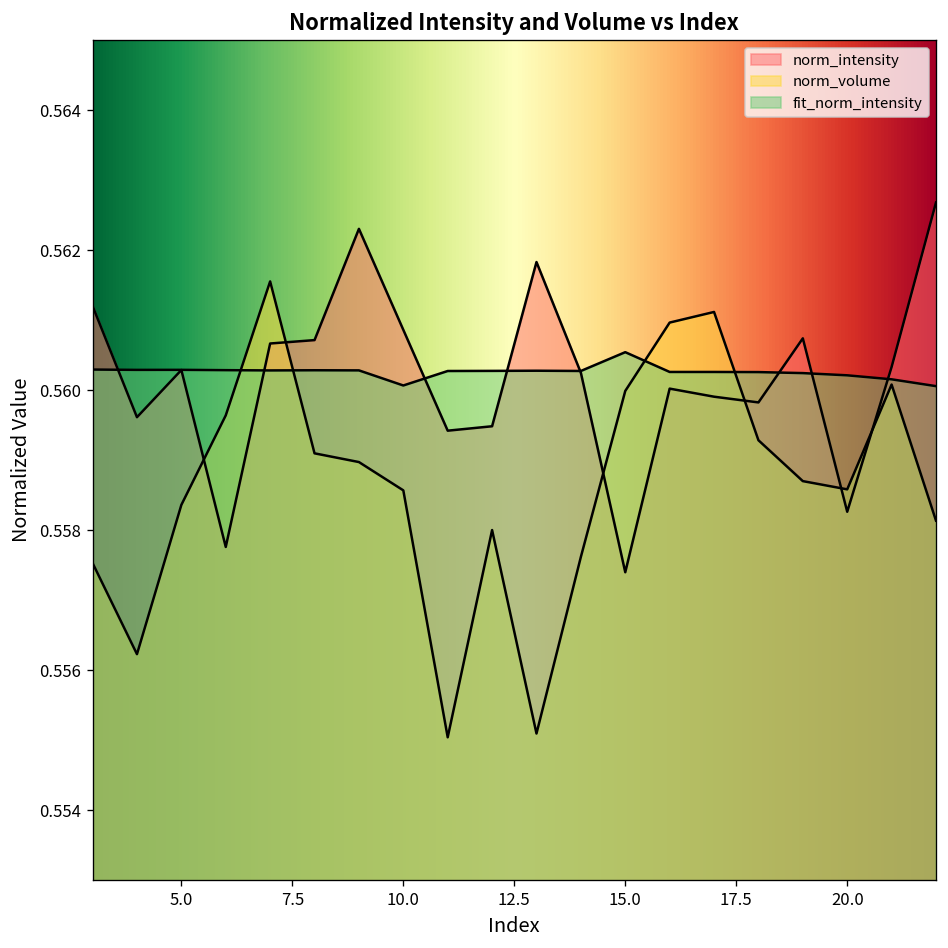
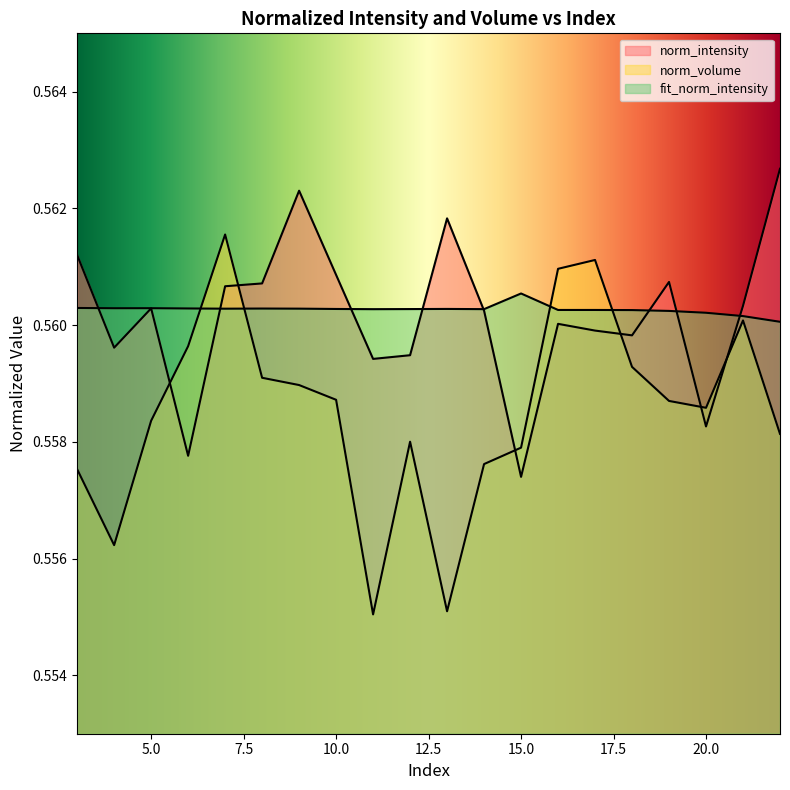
norm_volume, 10.0: 0.5586 -> 0.5587
fit_norm_intensity, 10.0: 0.5601 -> 0.5603
norm_volume, 15.0: 0.5600 -> 0.5579
